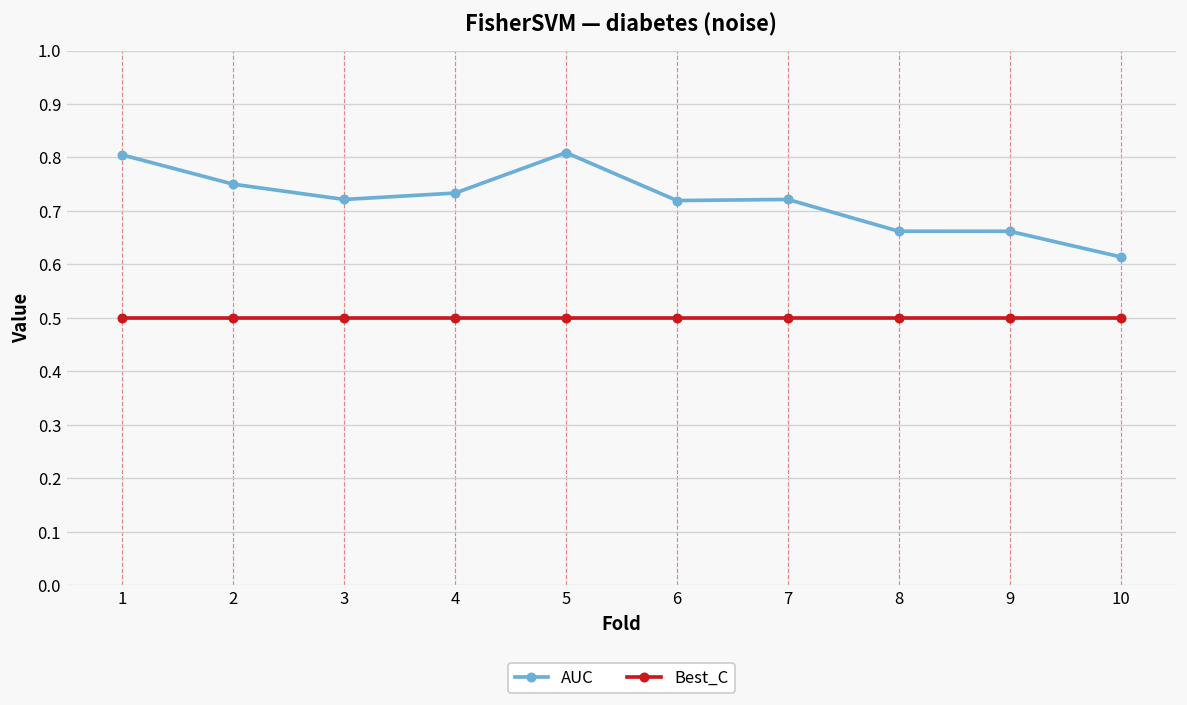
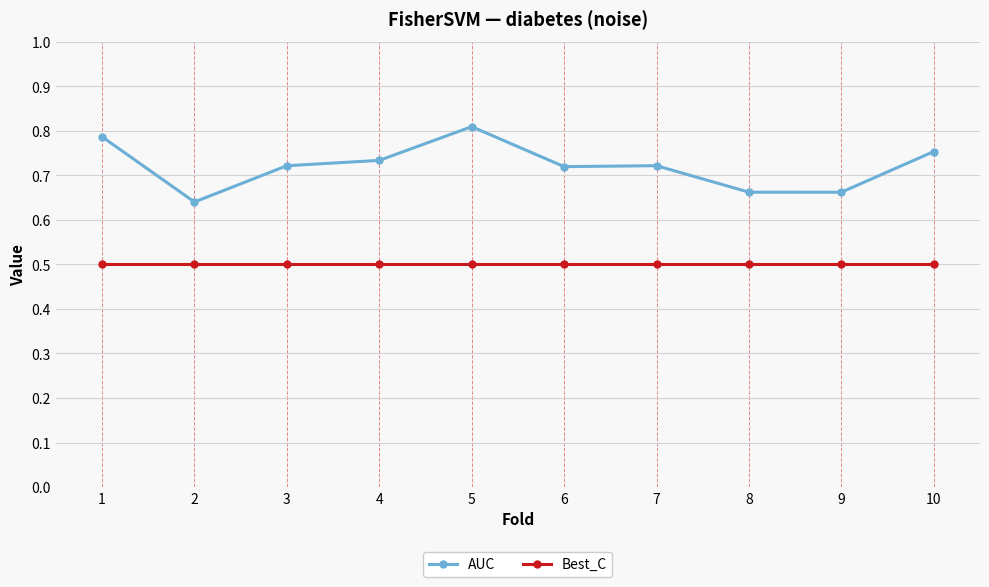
AUC, 1: 0.80 -> 0.79
AUC, 2: 0.75 -> 0.64
AUC, 10: 0.61 -> 0.75
